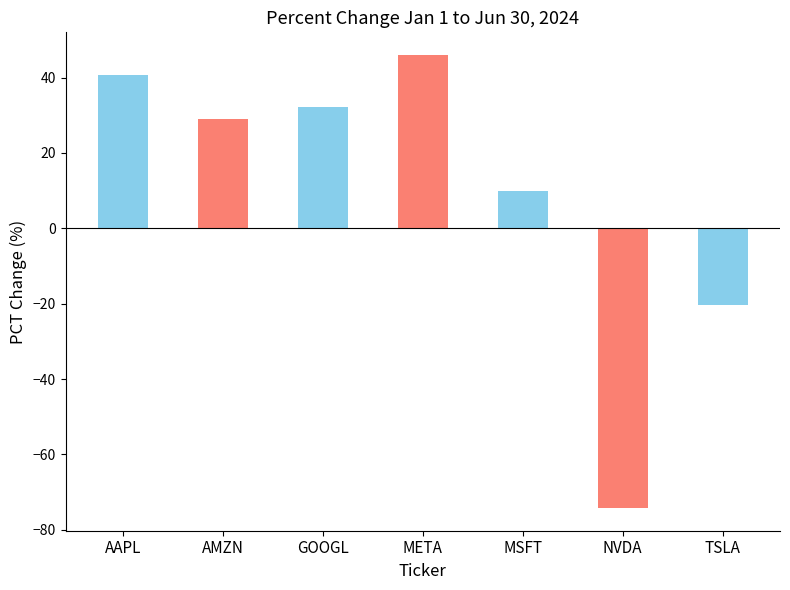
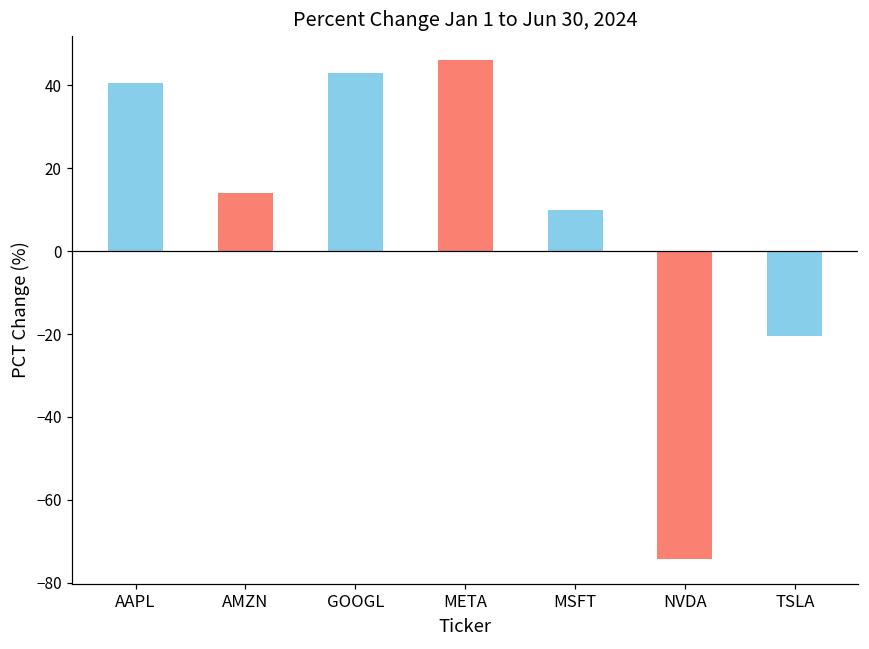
AMZN: 29 -> 14
GOOGL: 32 -> 43
